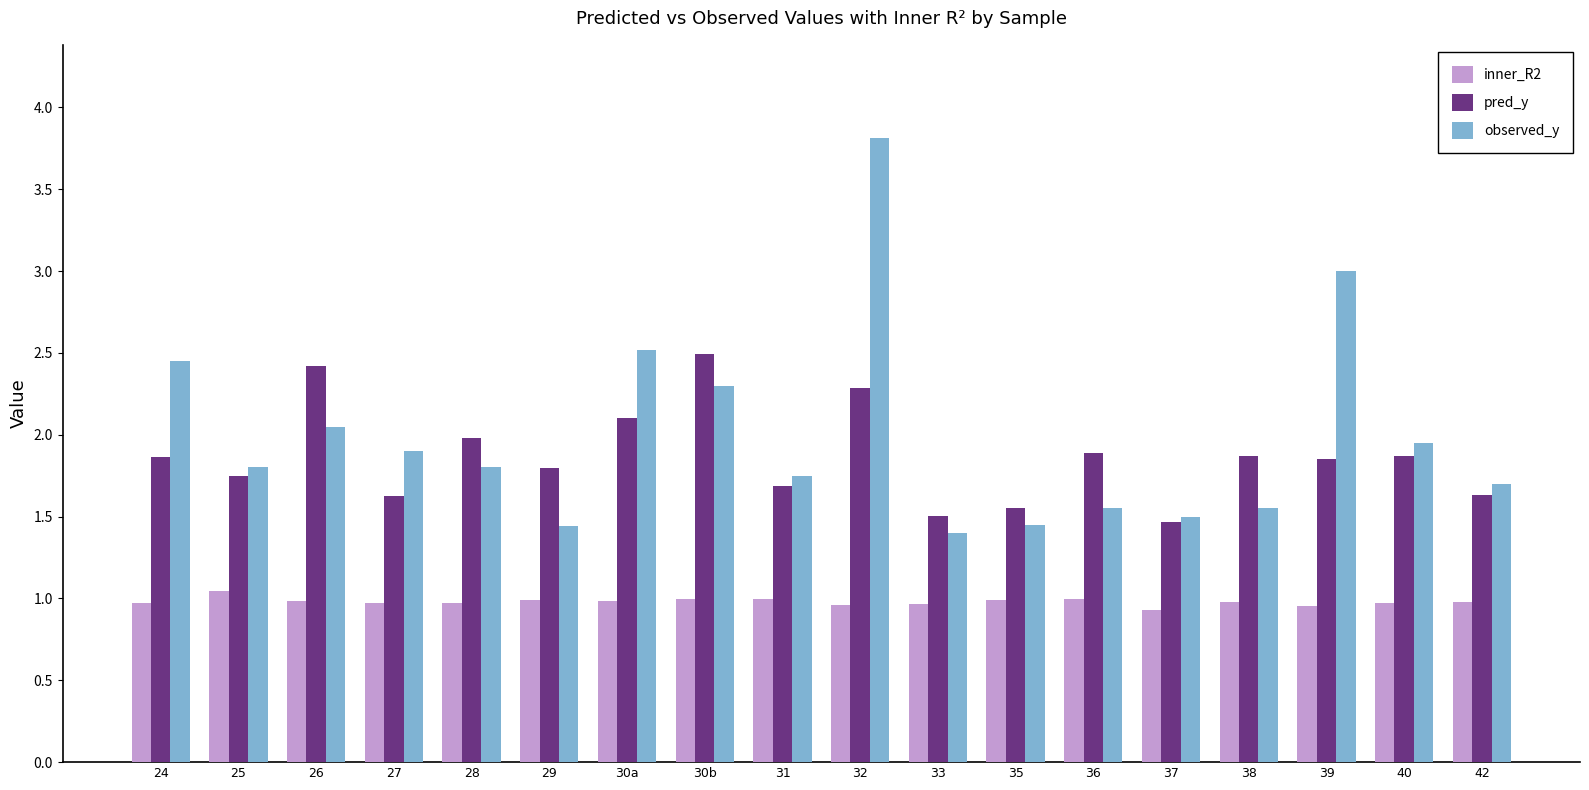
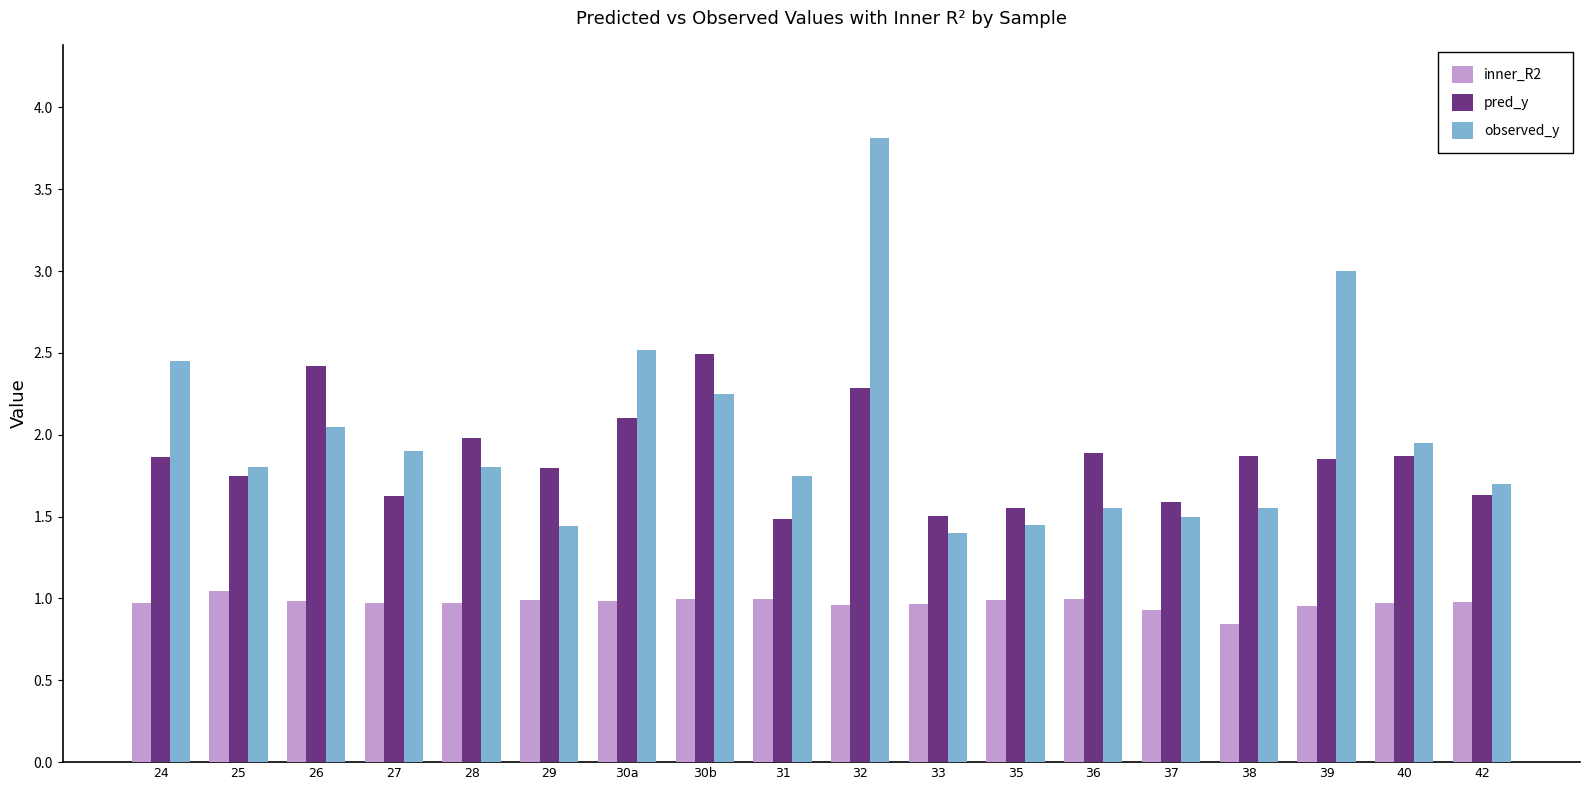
observed_y, 30b: 2.30 -> 2.25
pred_y, 31: 1.69 -> 1.48
pred_y, 37: 1.47 -> 1.59
inner_R2, 38: 0.98 -> 0.84
